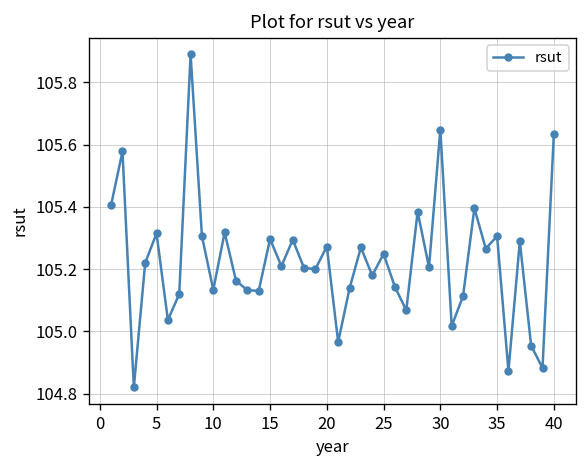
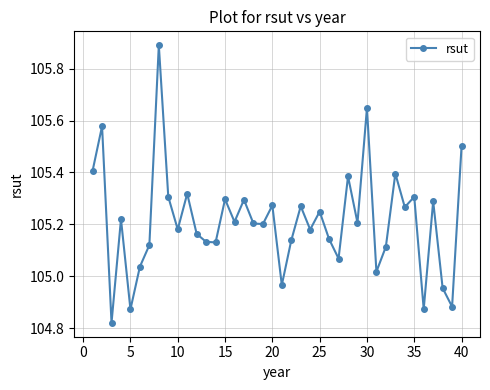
5: 105.31 -> 104.87
10: 105.13 -> 105.18
40: 105.63 -> 105.50
